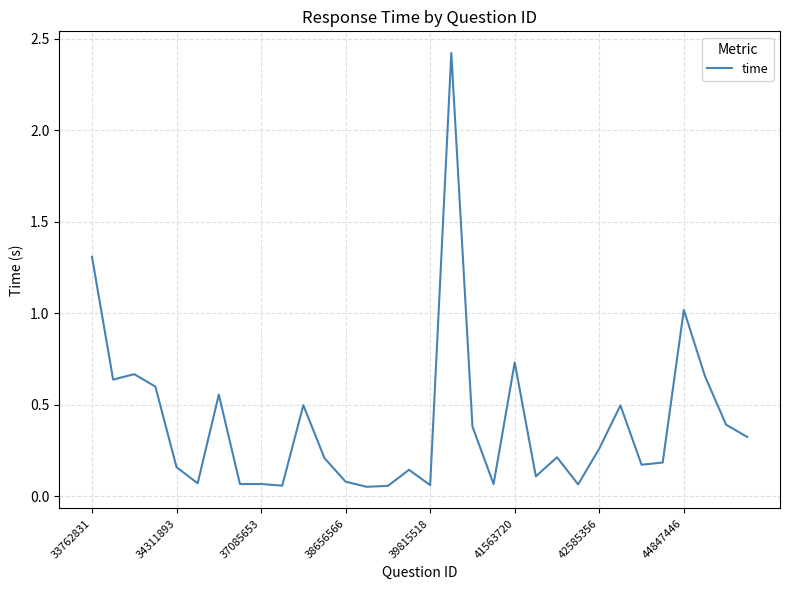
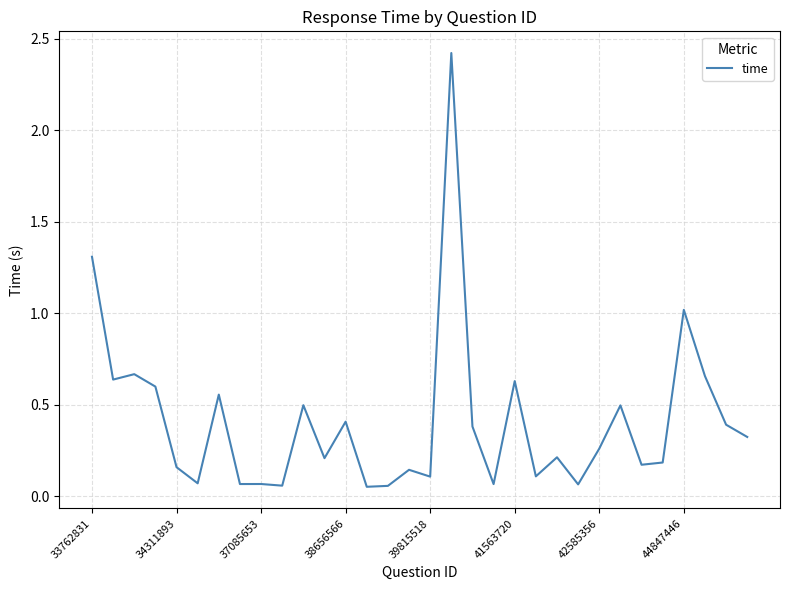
38656566: 0.08 -> 0.41
39815518: 0.06 -> 0.11
41563720: 0.73 -> 0.63
